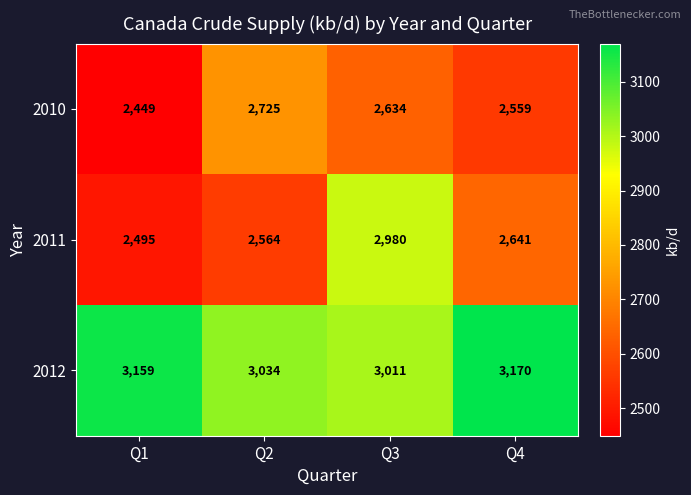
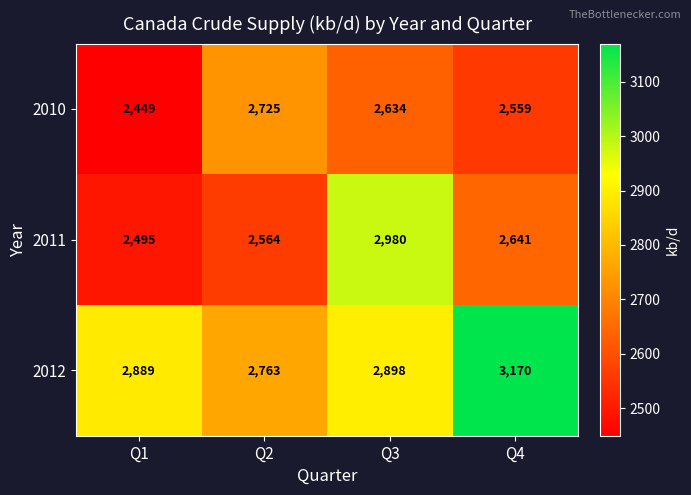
2012, Q1: 3,159 -> 2,889
2012, Q2: 3,034 -> 2,763
2012, Q3: 3,011 -> 2,898
